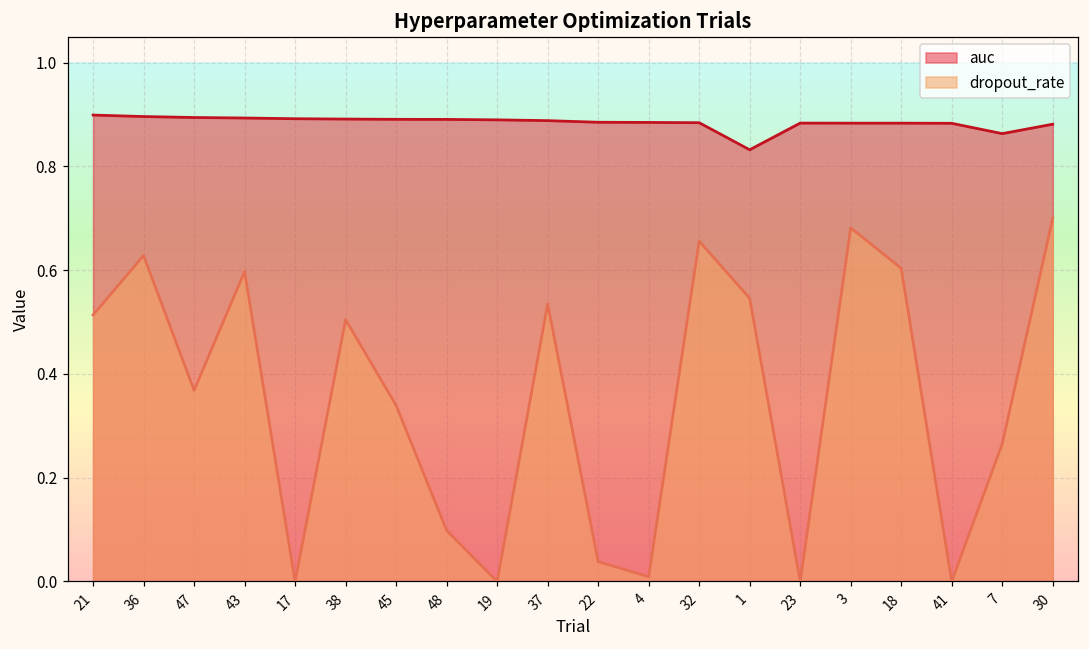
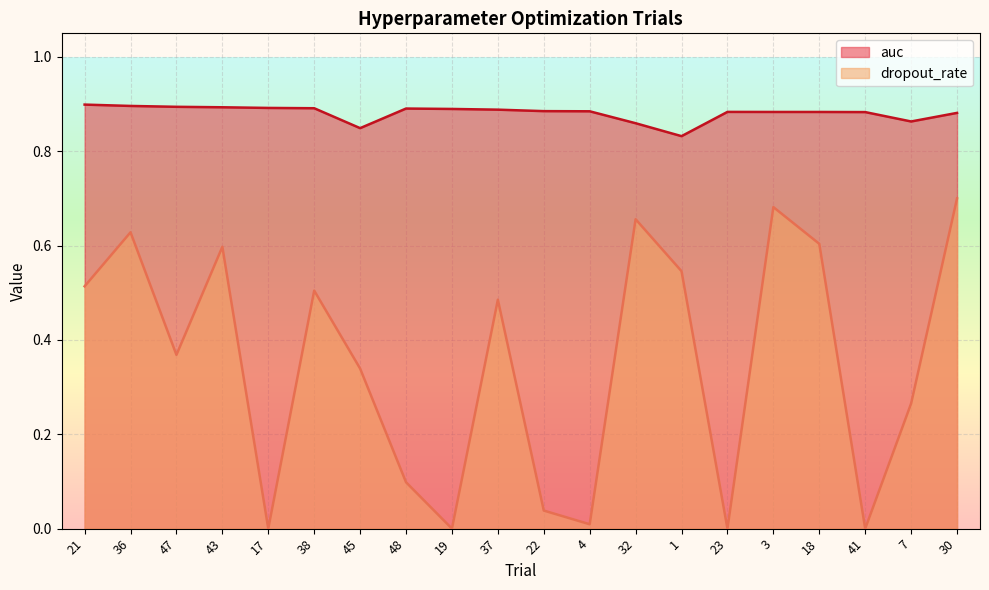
auc, 45: 0.89 -> 0.85
dropout_rate, 37: 0.53 -> 0.49
auc, 32: 0.88 -> 0.86
